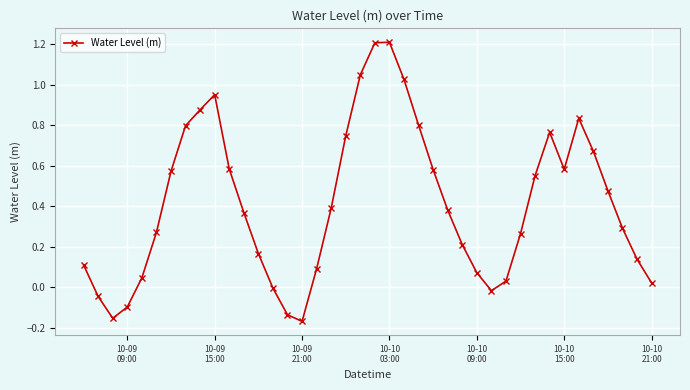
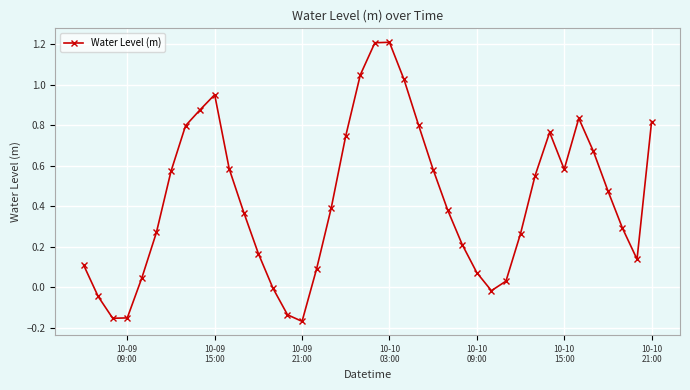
10-09 09:00: -0.10 -> -0.15
10-10 21:00: 0.02 -> 0.82
